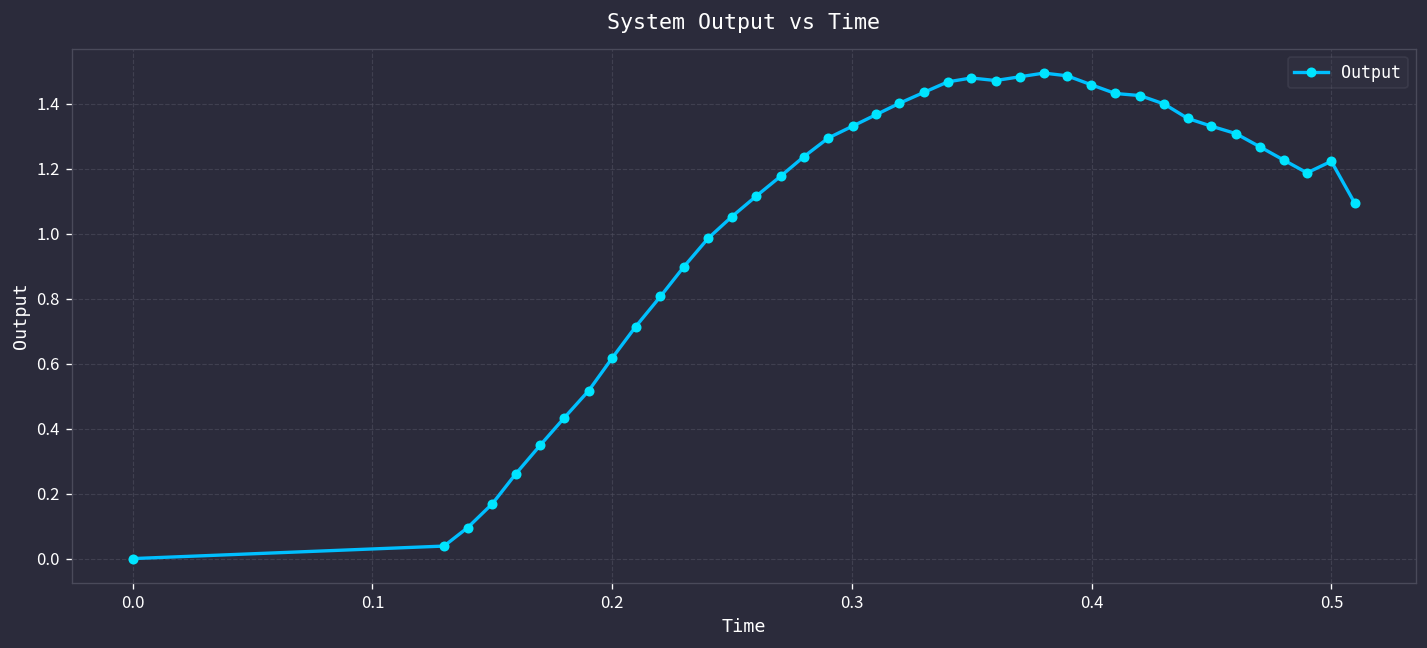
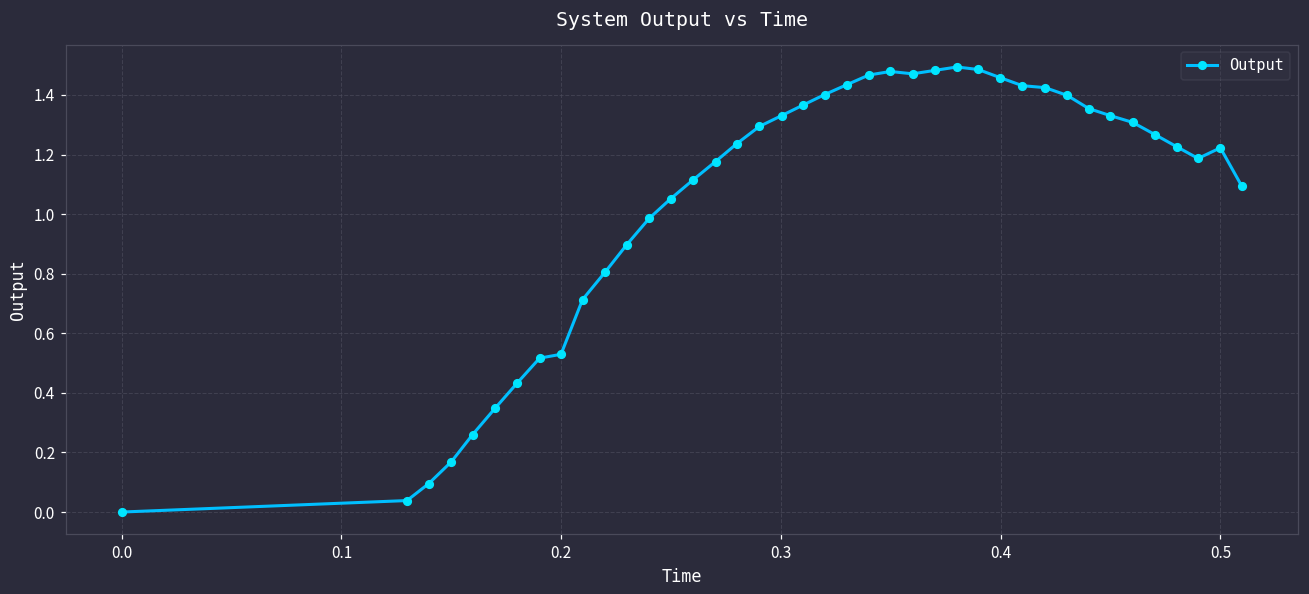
0.2: 0.62 -> 0.53
